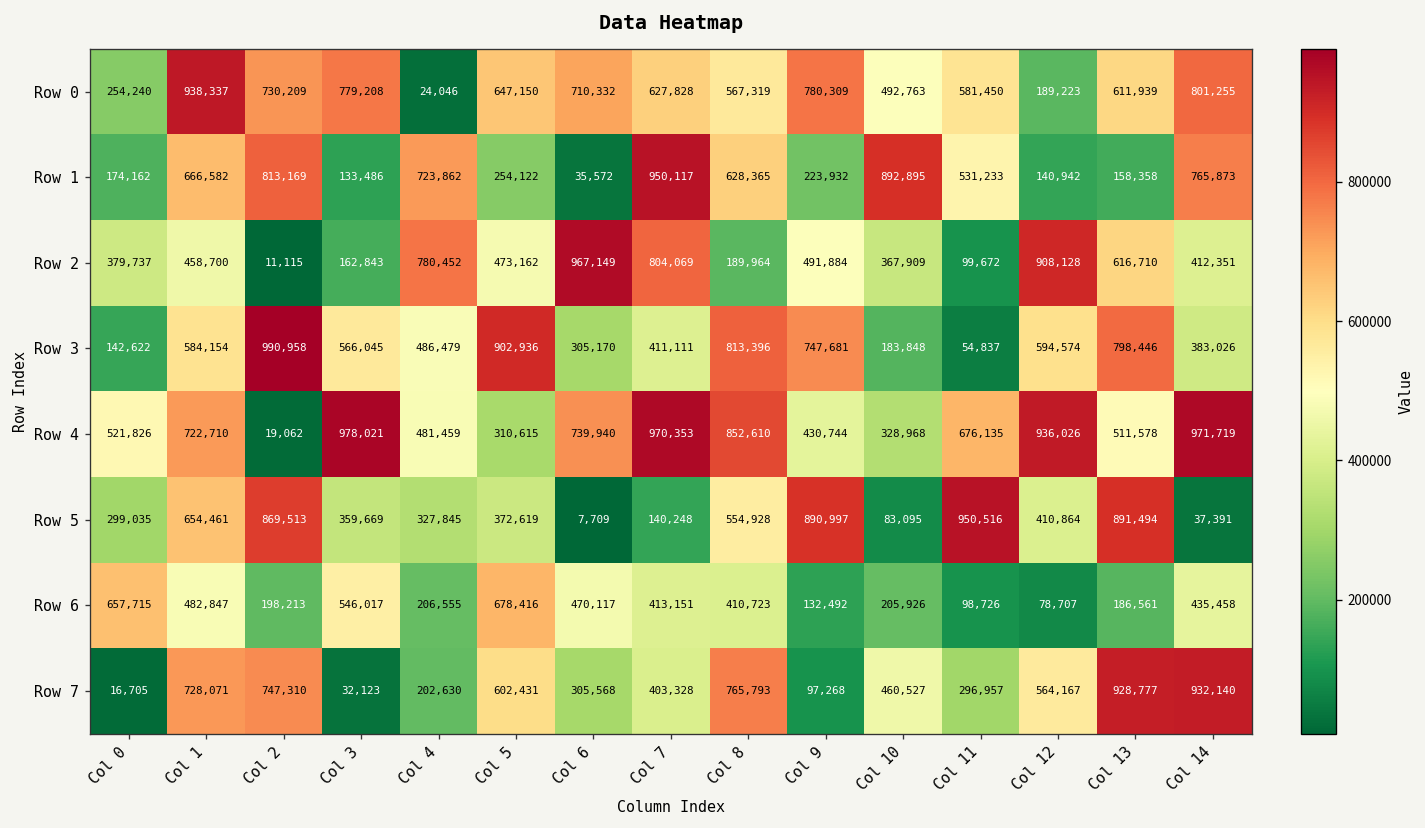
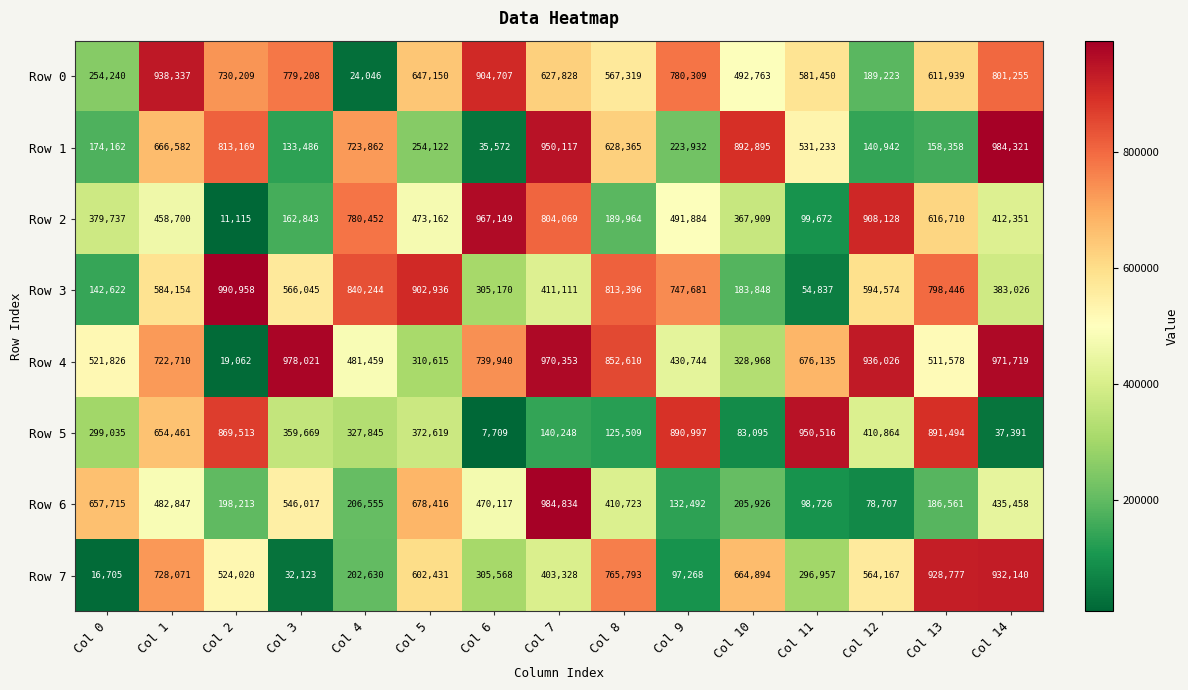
Row 0, Col 6: 710,332 -> 904,707
Row 1, Col 14: 765,873 -> 984,321
Row 3, Col 4: 486,479 -> 840,244
Row 5, Col 8: 554,928 -> 125,509
Row 6, Col 7: 413,151 -> 984,834
Row 7, Col 2: 747,310 -> 524,020
Row 7, Col 10: 460,527 -> 664,894
